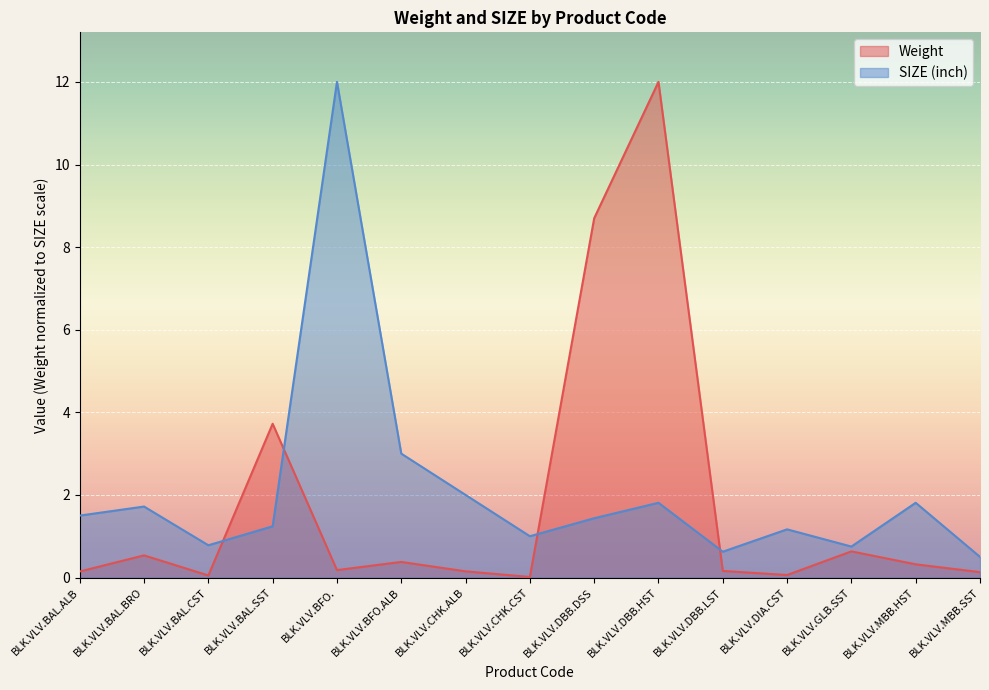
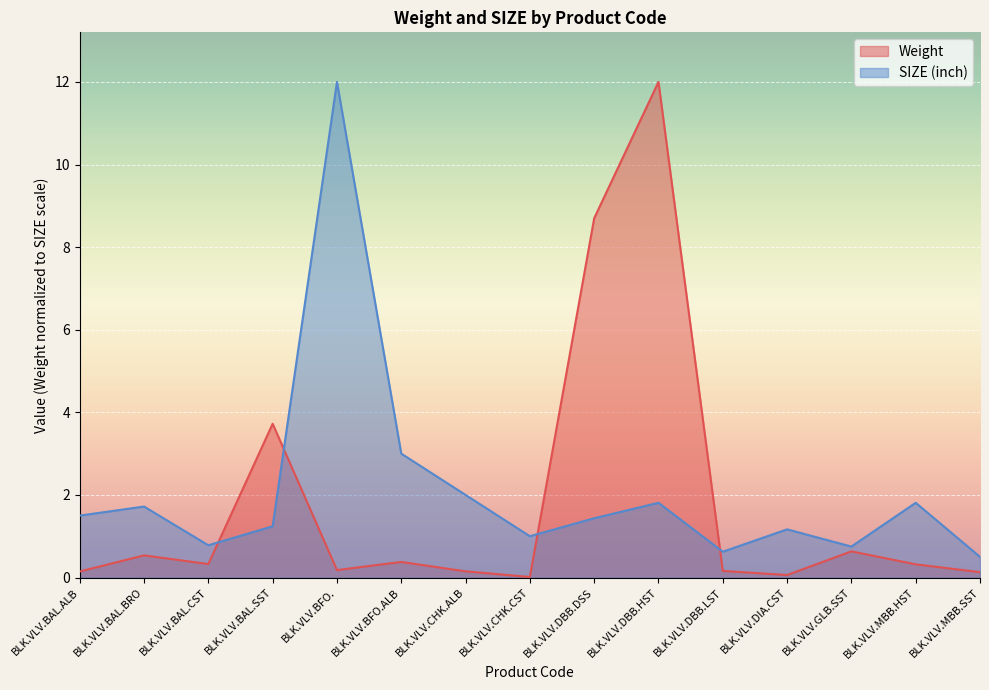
Weight, BLK.VLV.BAL.CST: 0.1 -> 0.3
